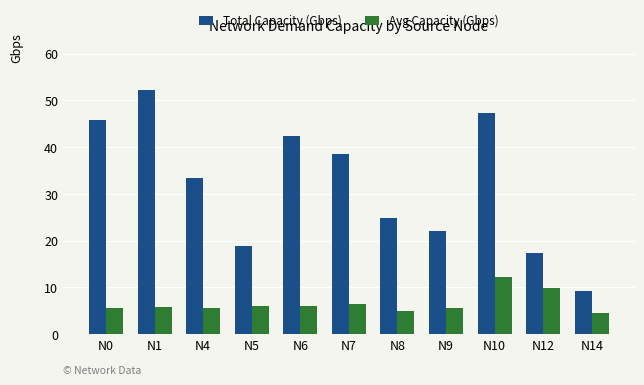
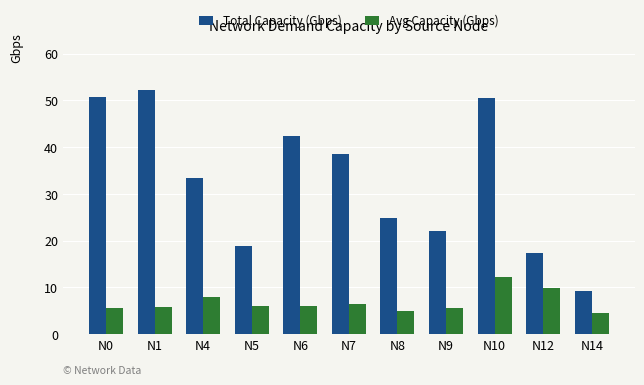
Total Capacity (Gbps), N0: 46 -> 51
Avg Capacity (Gbps), N4: 6 -> 8
Total Capacity (Gbps), N10: 47 -> 50
